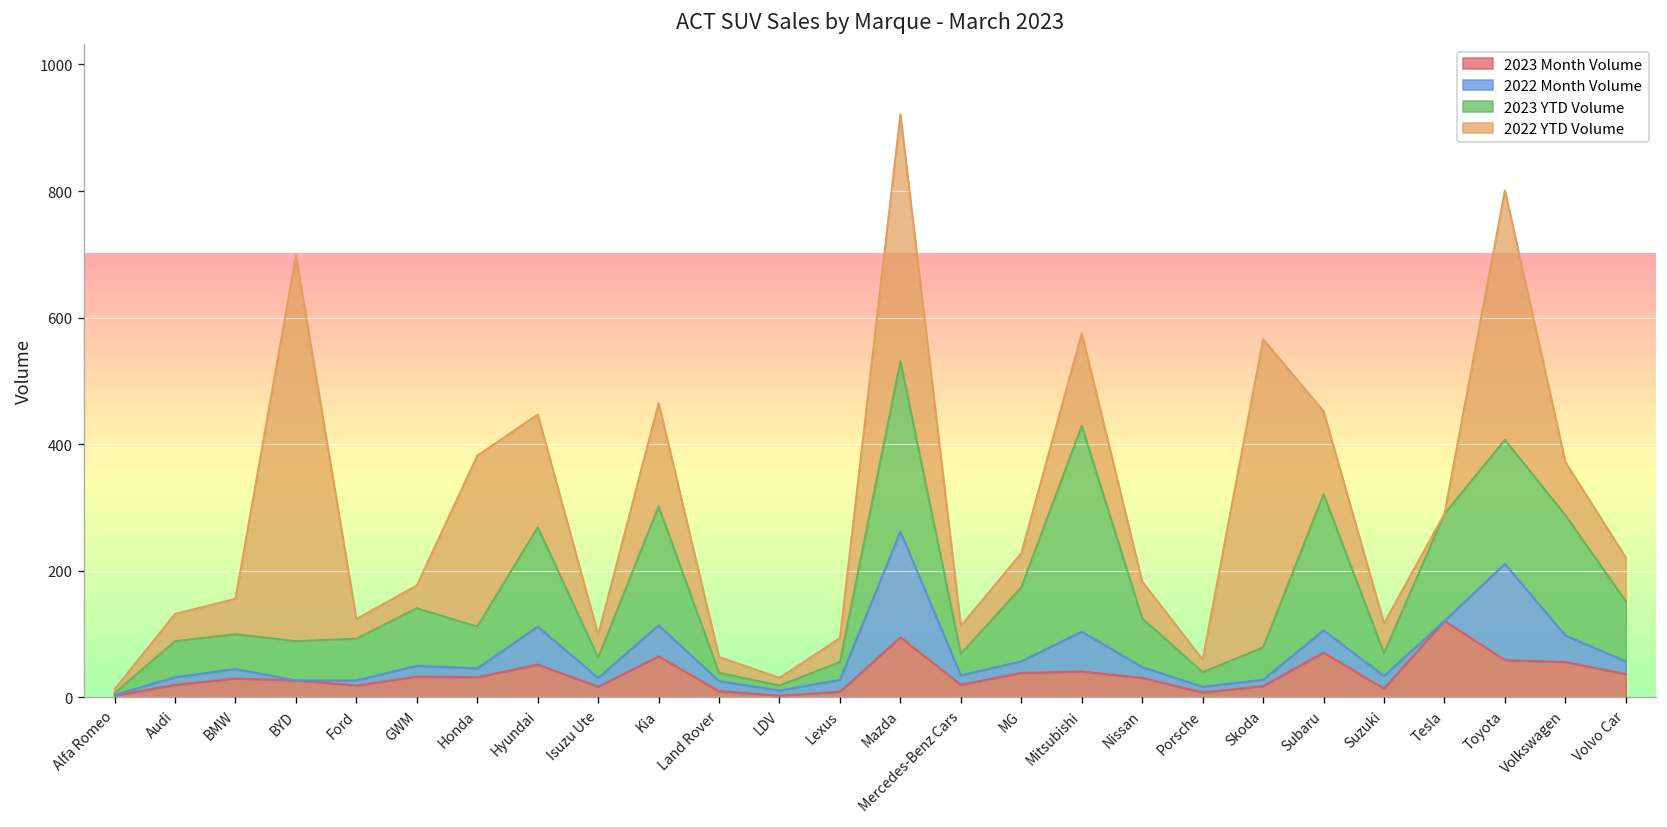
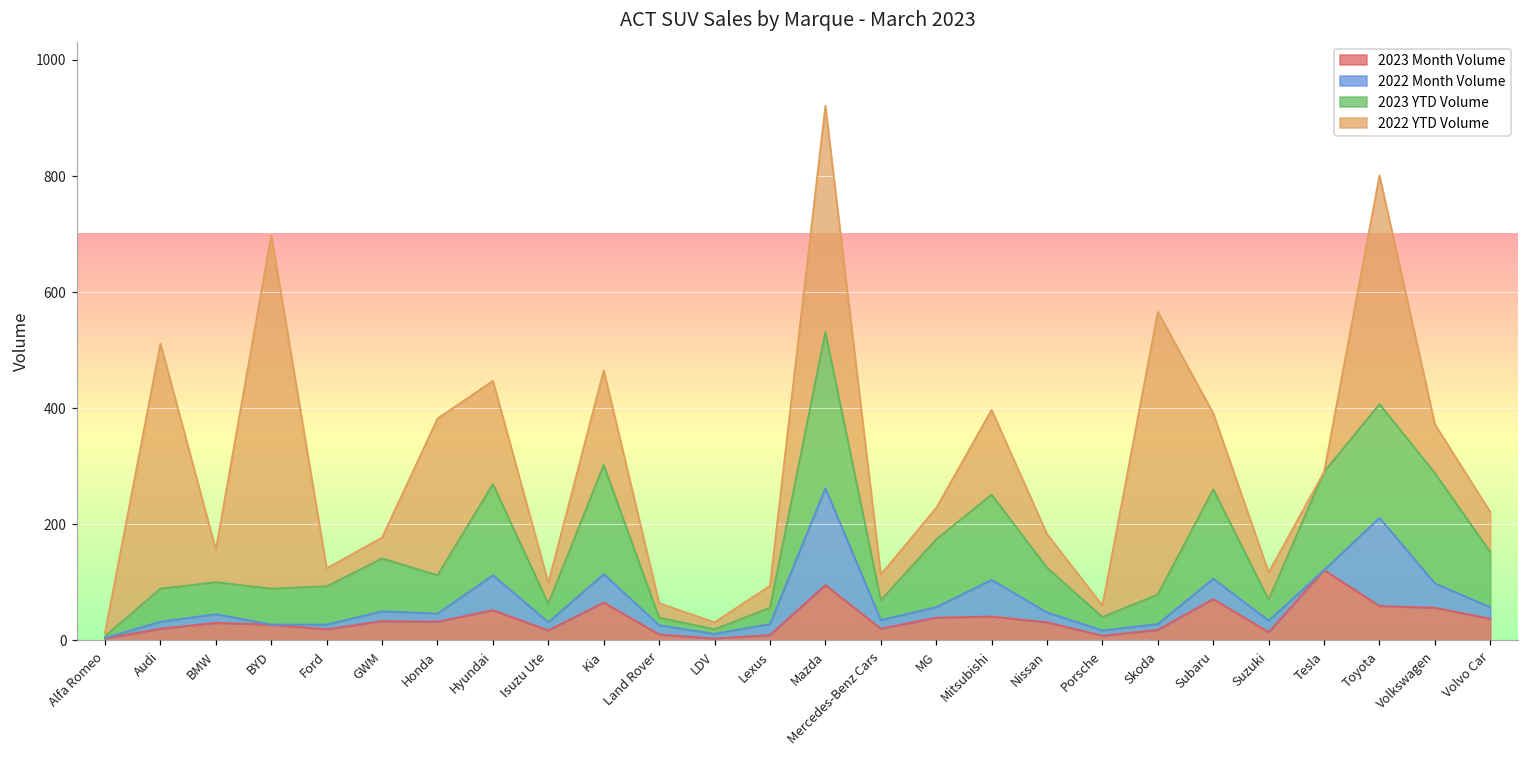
2022 YTD Volume, Audi: 40 -> 420
2023 YTD Volume, Mitsubishi: 330 -> 150
2023 YTD Volume, Subaru: 220 -> 150
